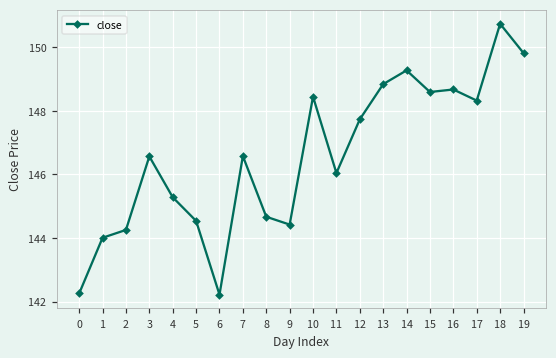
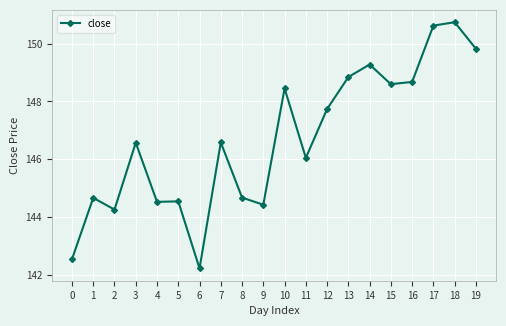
0: 142.3 -> 142.5
1: 144.0 -> 144.7
4: 145.3 -> 144.5
17: 148.3 -> 150.6
